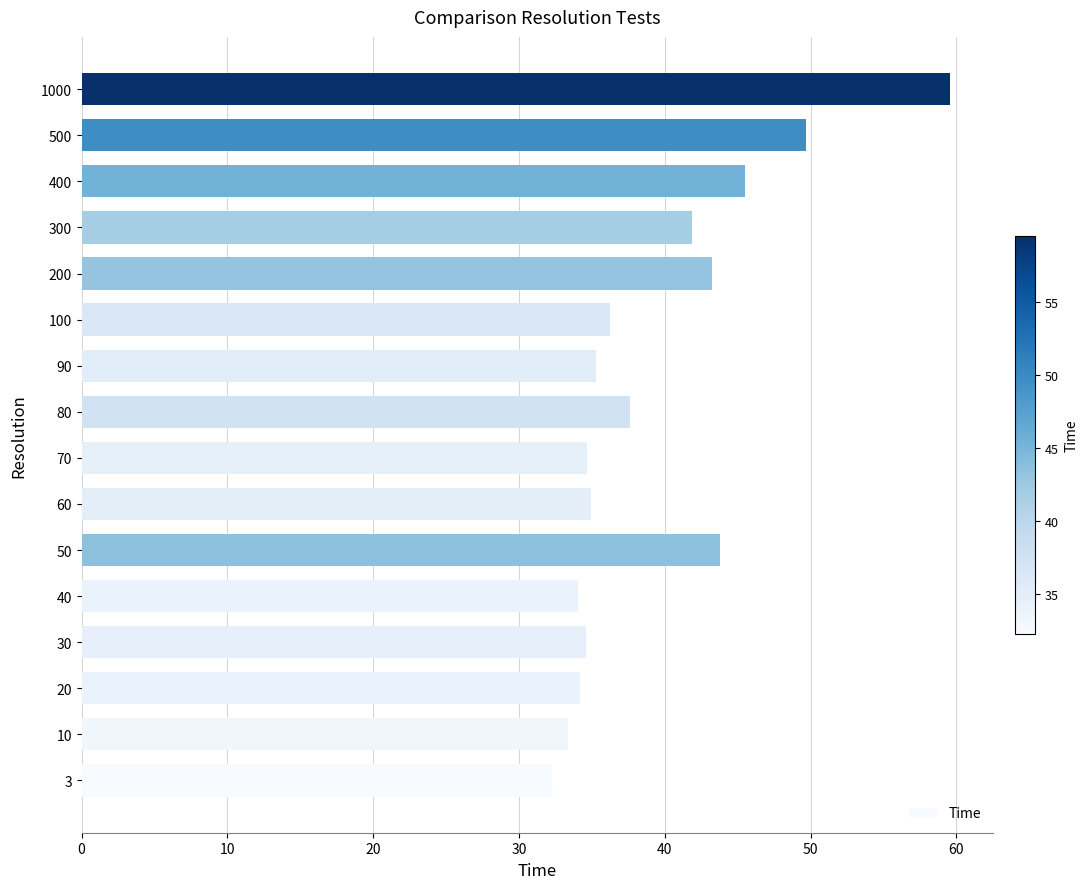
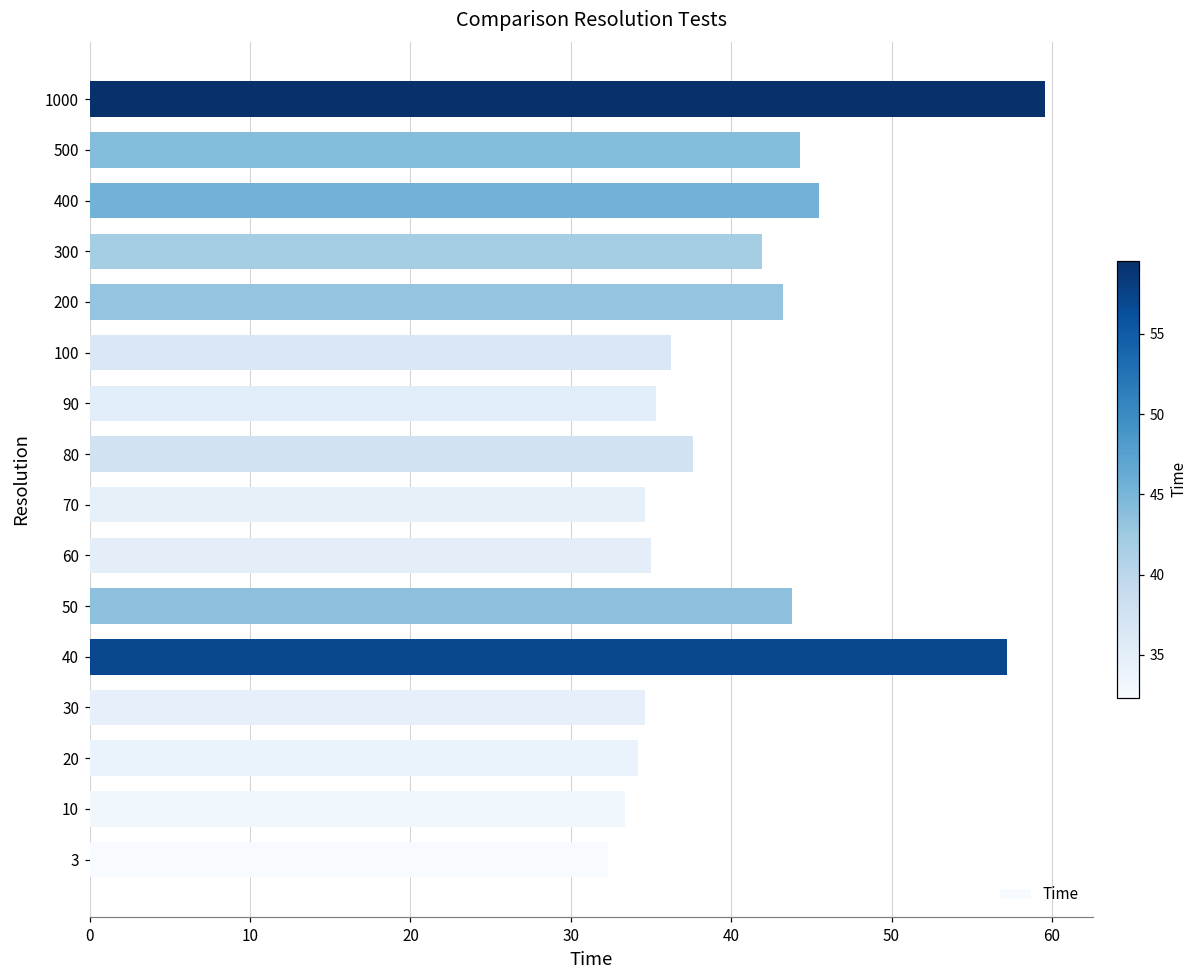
500: 49.7 -> 44.3
40: 34.0 -> 57.2
